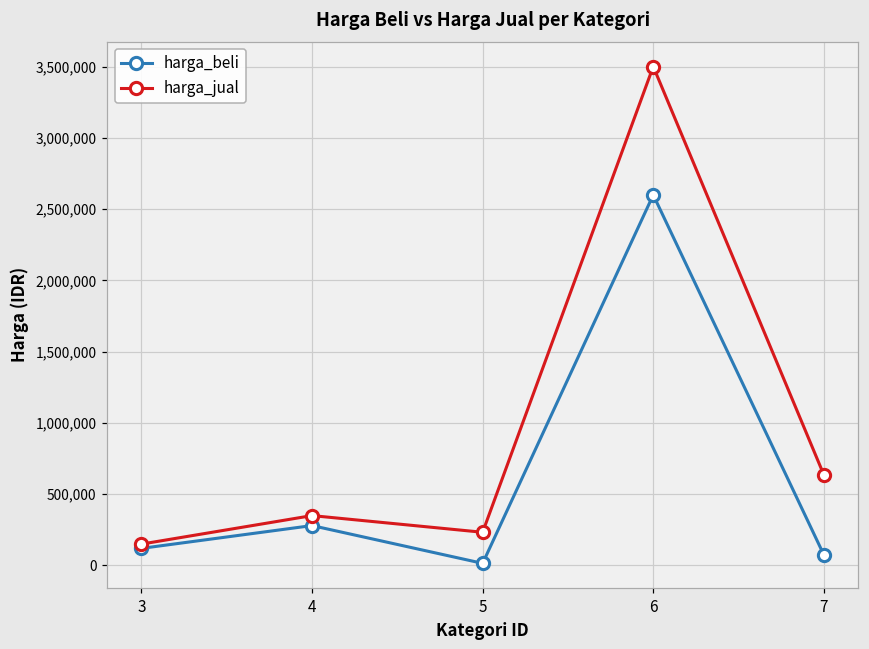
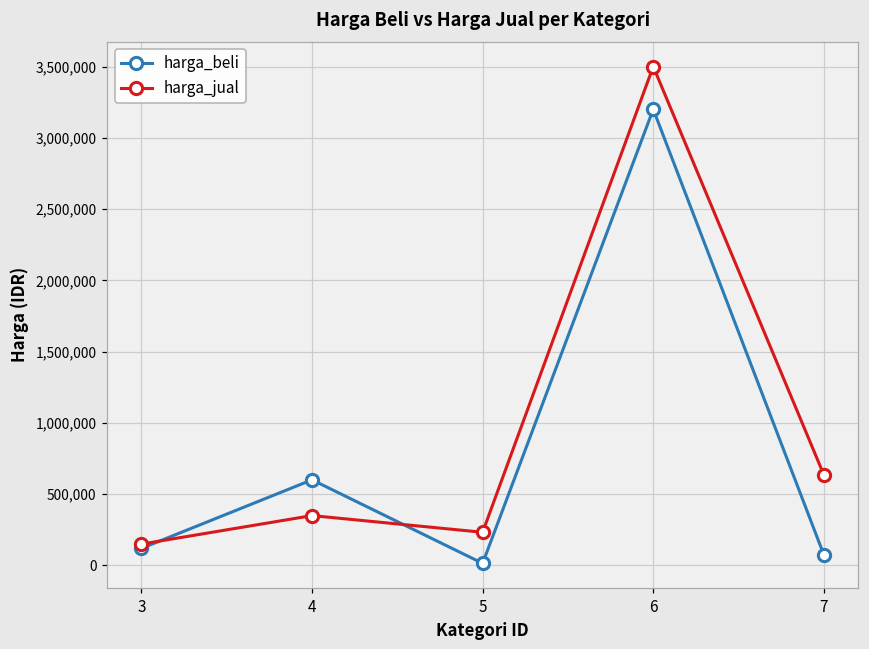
harga_beli, 4: 280,000 -> 600,000
harga_beli, 6: 2,600,000 -> 3,200,000
